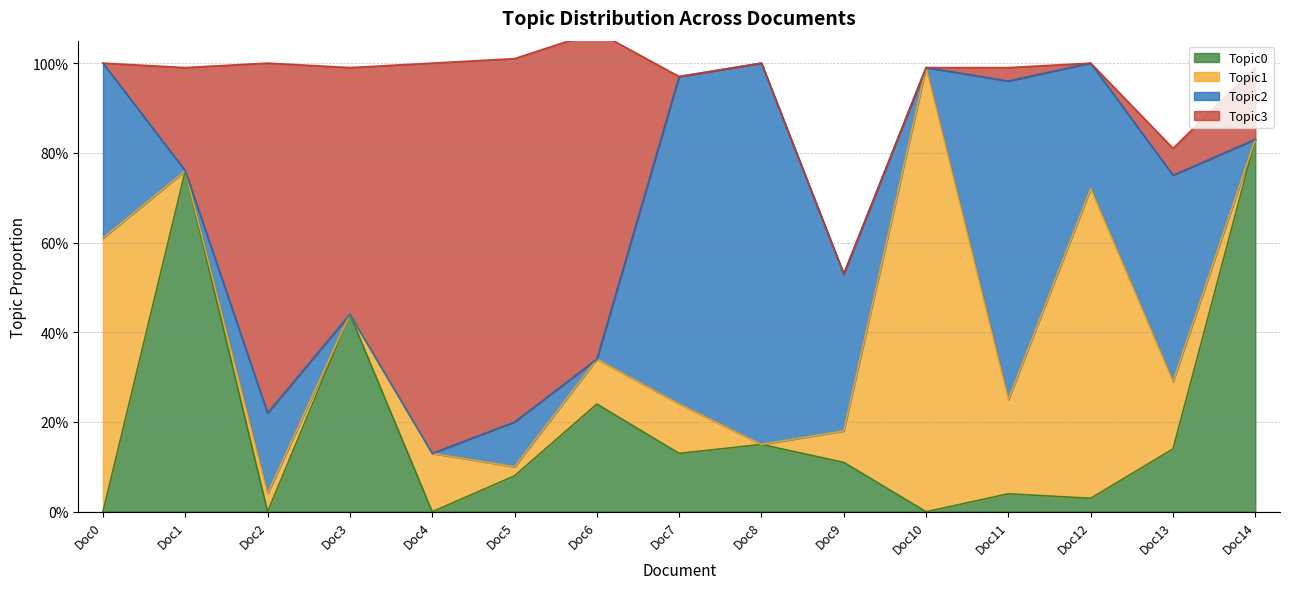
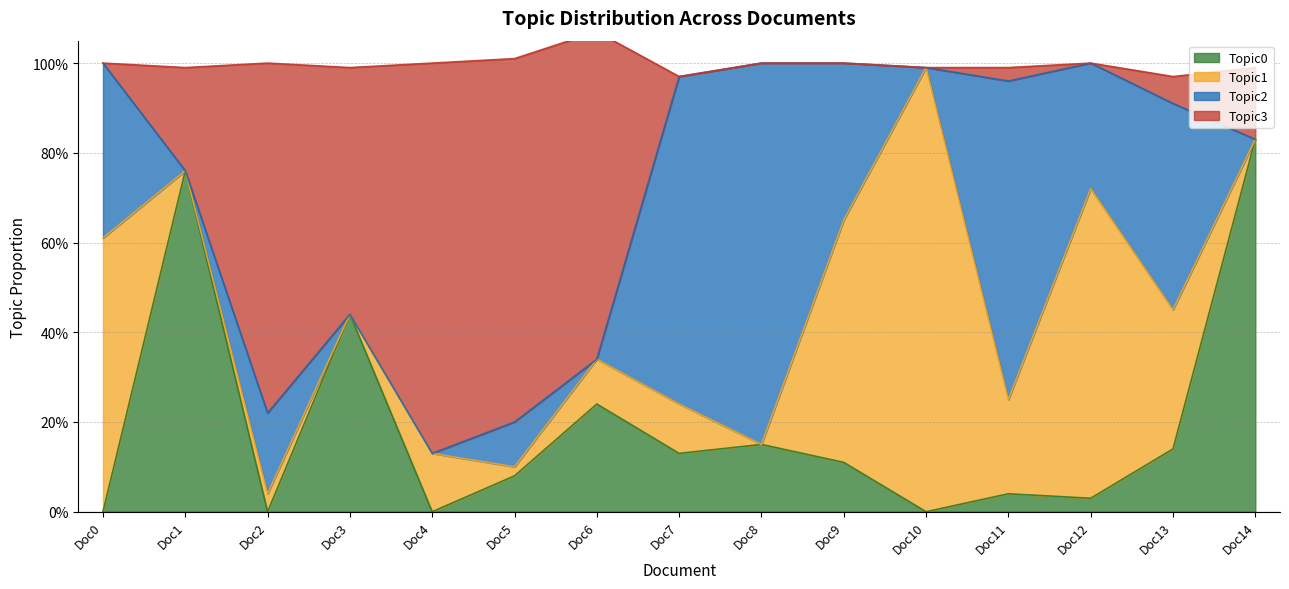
Topic1, Doc9: 7% -> 54%
Topic1, Doc13: 15% -> 31%
